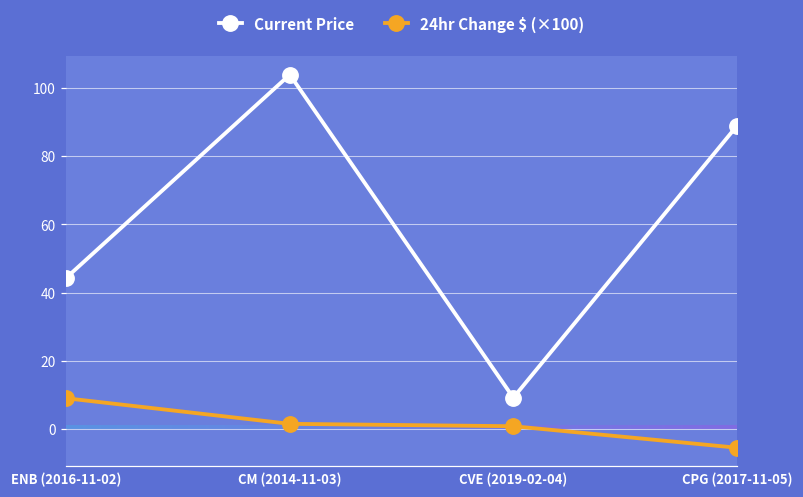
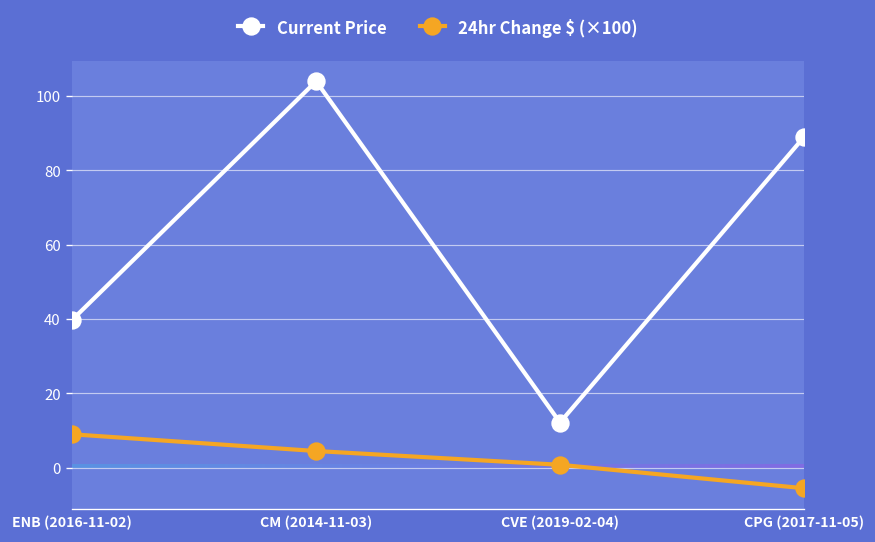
Current Price, ENB (2016-11-02): 44 -> 40
24hr Change $ (×100), CM (2014-11-03): 2 -> 5
Current Price, CVE (2019-02-04): 9 -> 12
